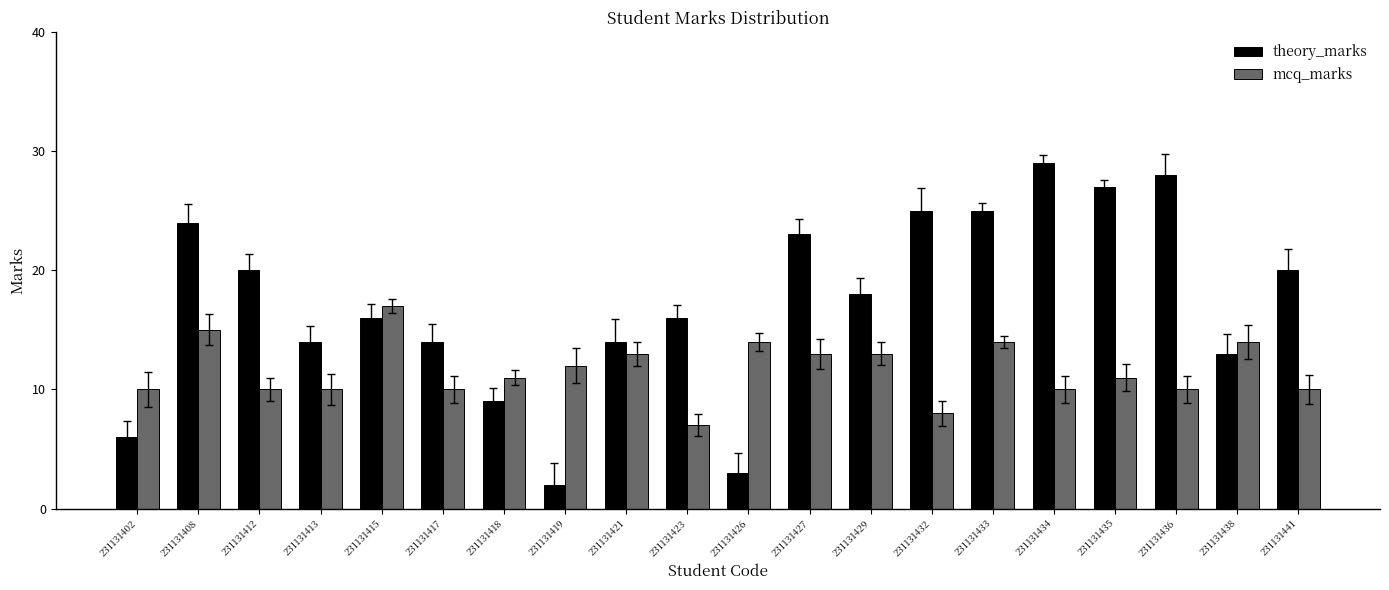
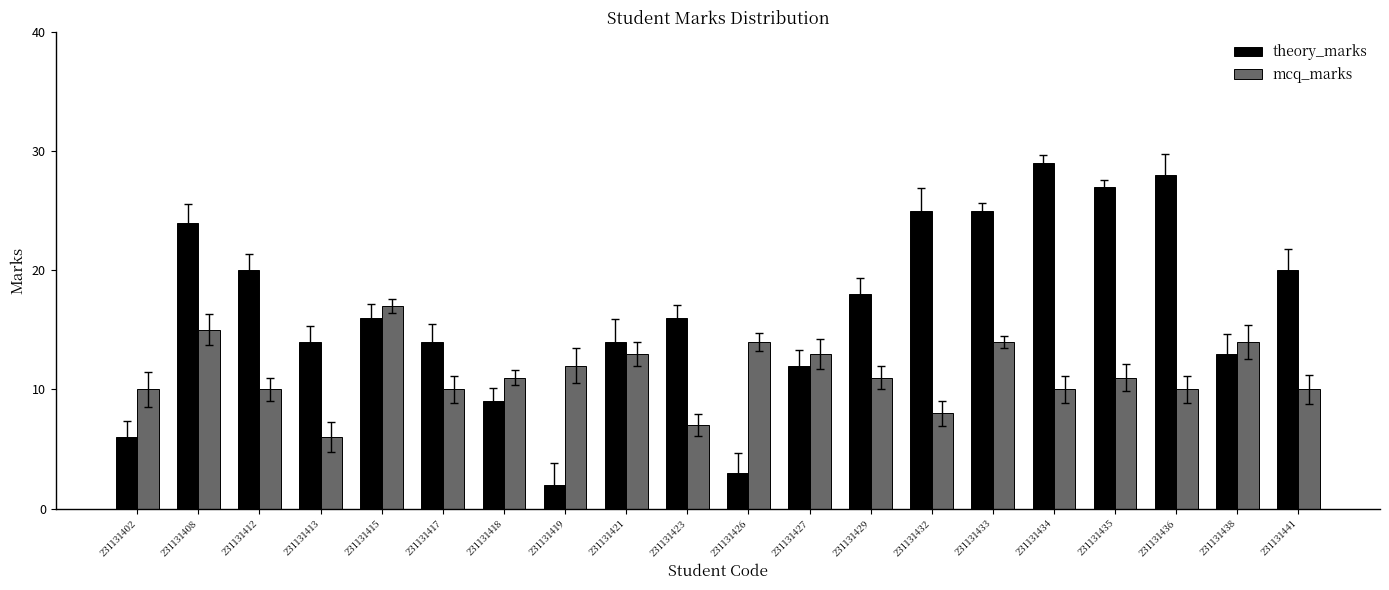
mcq_marks, 231131413: 10 -> 6
theory_marks, 231131427: 23 -> 12
mcq_marks, 231131429: 13 -> 11
